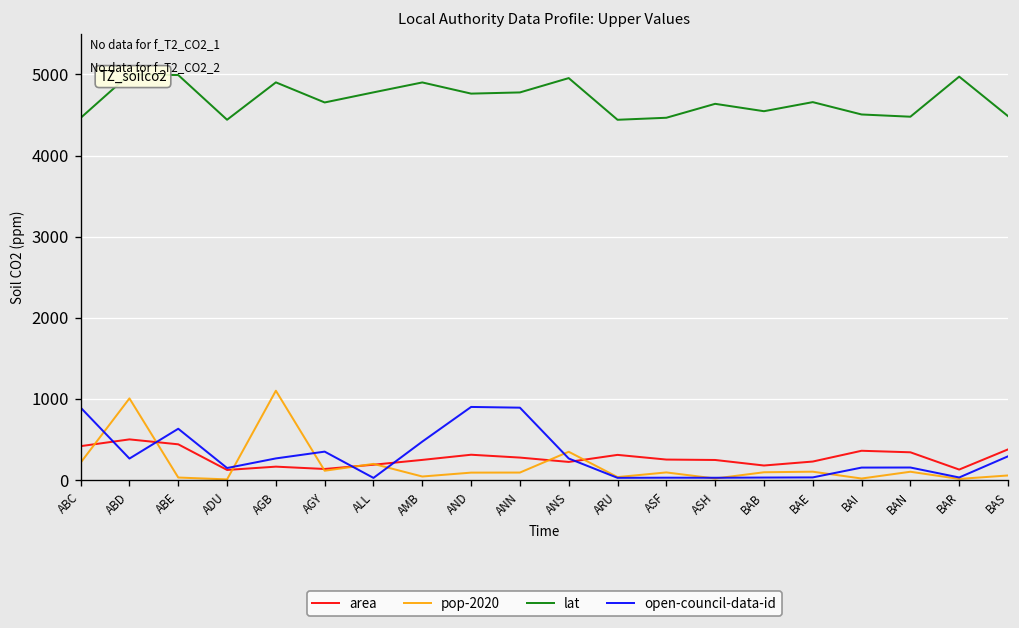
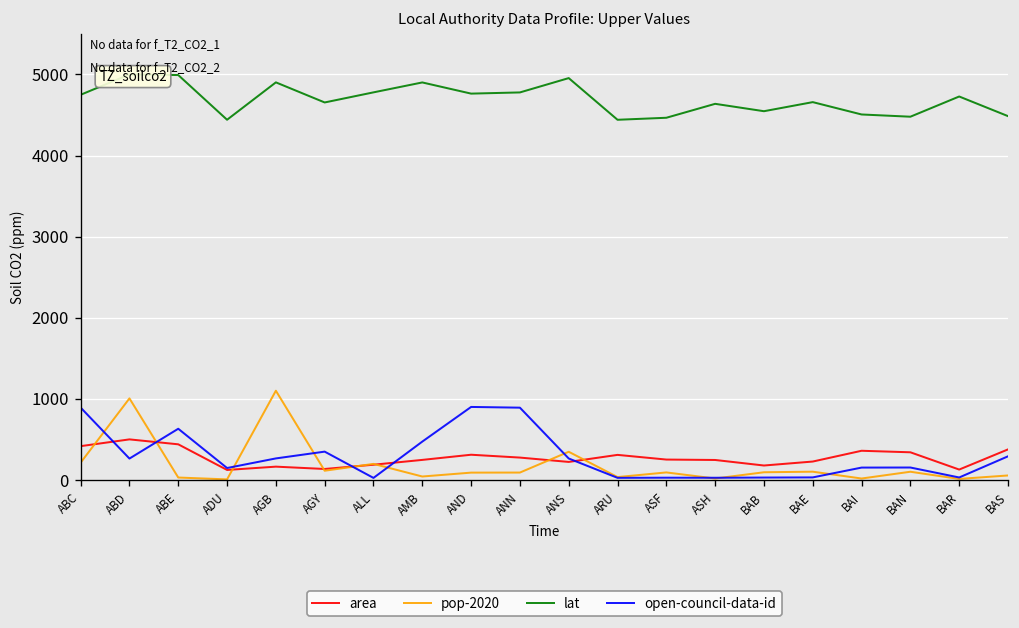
lat, ABC: 4500 -> 4700
lat, BAR: 5000 -> 4700
